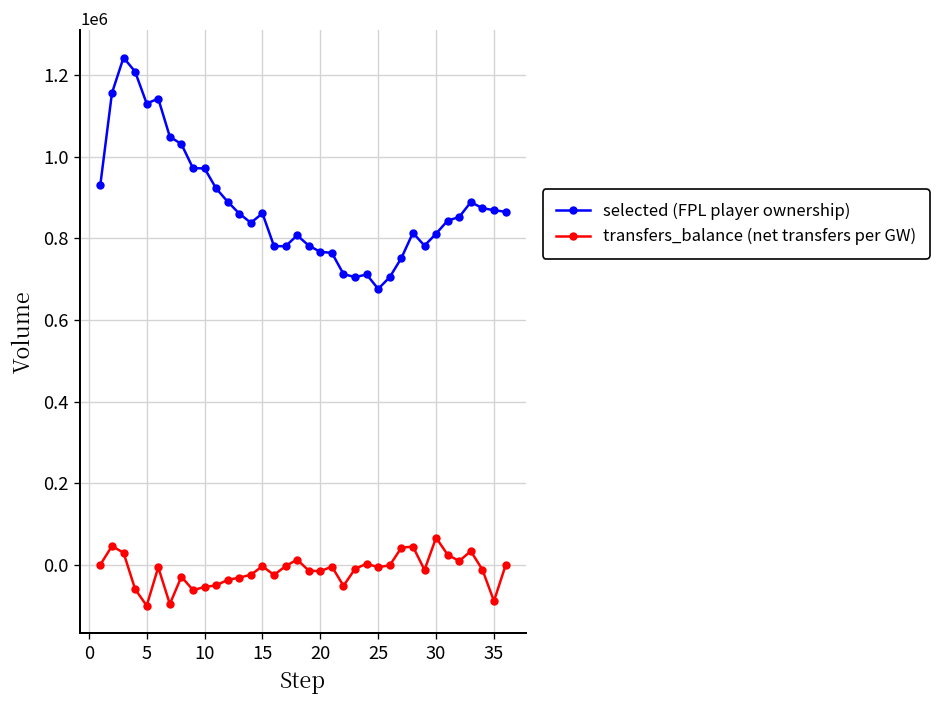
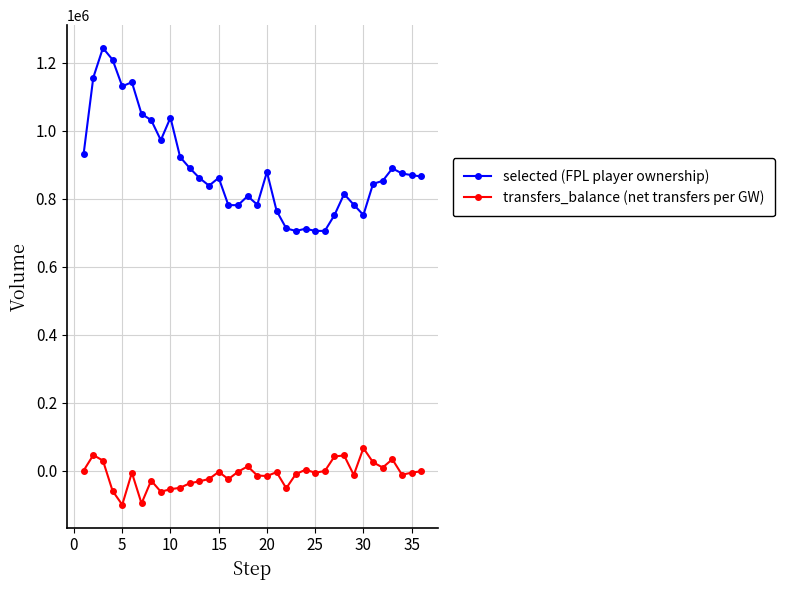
selected (FPL player ownership), 10: 970000 -> 1040000
selected (FPL player ownership), 20: 770000 -> 880000
selected (FPL player ownership), 25: 680000 -> 710000
selected (FPL player ownership), 30: 810000 -> 750000
transfers_balance (net transfers per GW), 35: -90000 -> -10000
